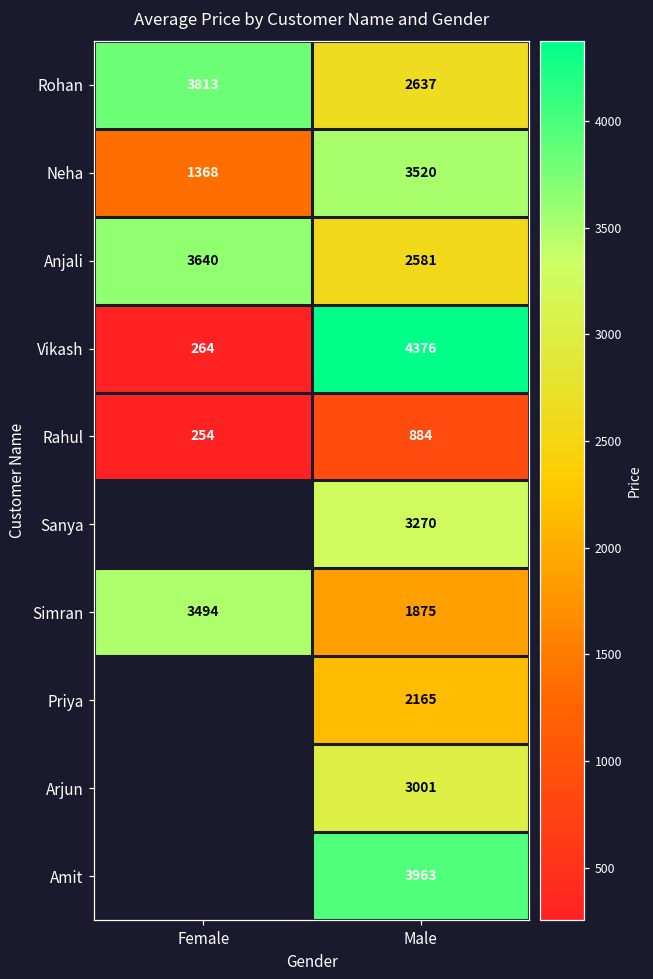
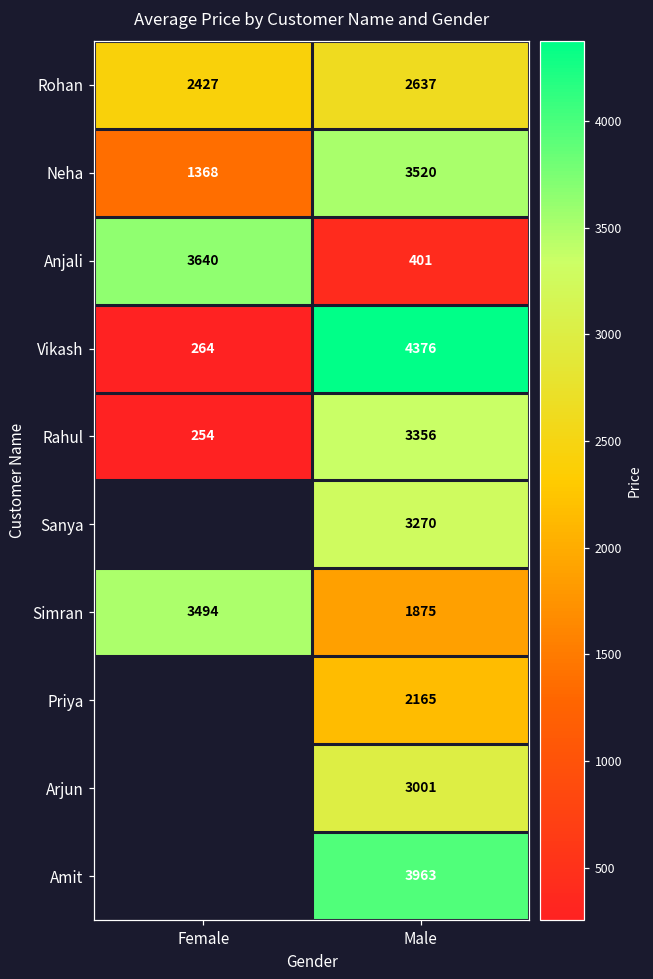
Rohan, Female: 3813 -> 2427
Anjali, Male: 2581 -> 401
Rahul, Male: 884 -> 3356
